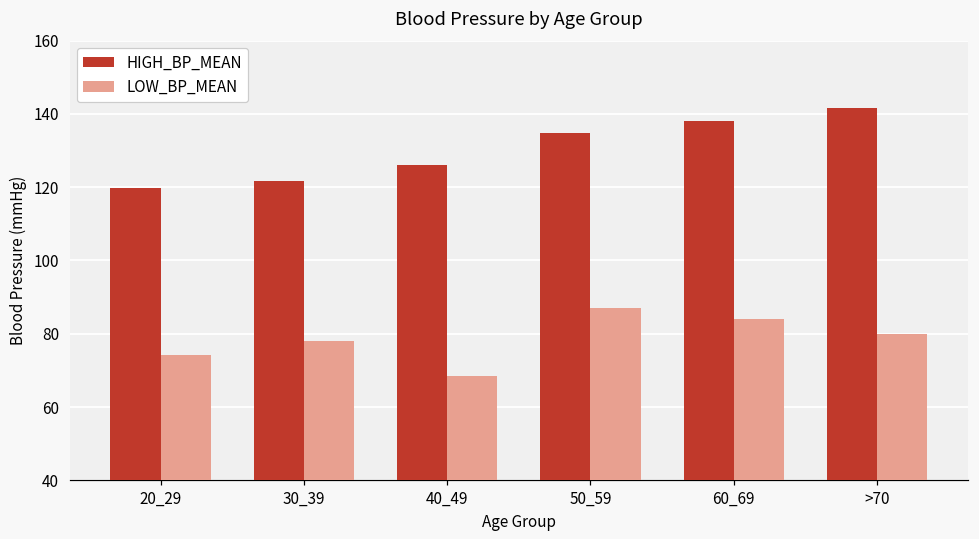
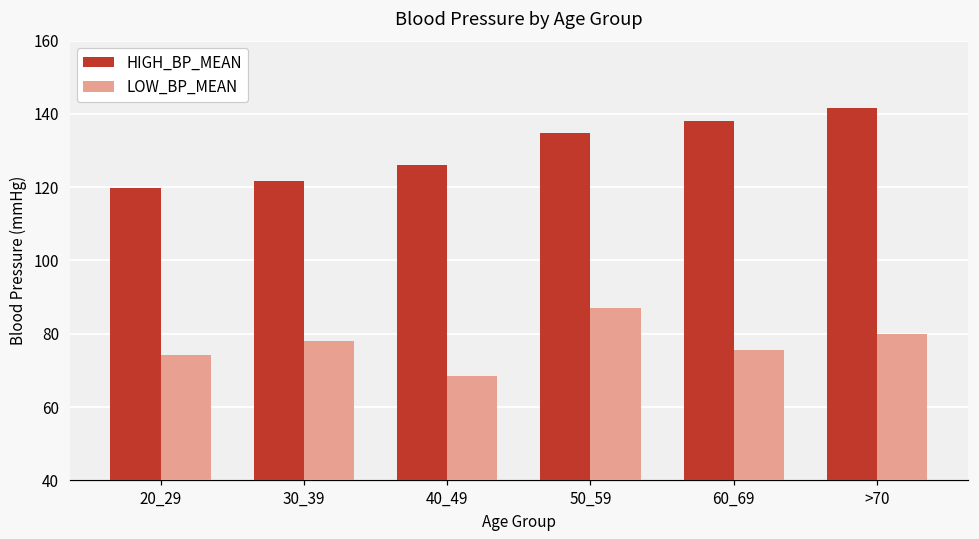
LOW_BP_MEAN, 60_69: 84 -> 76
